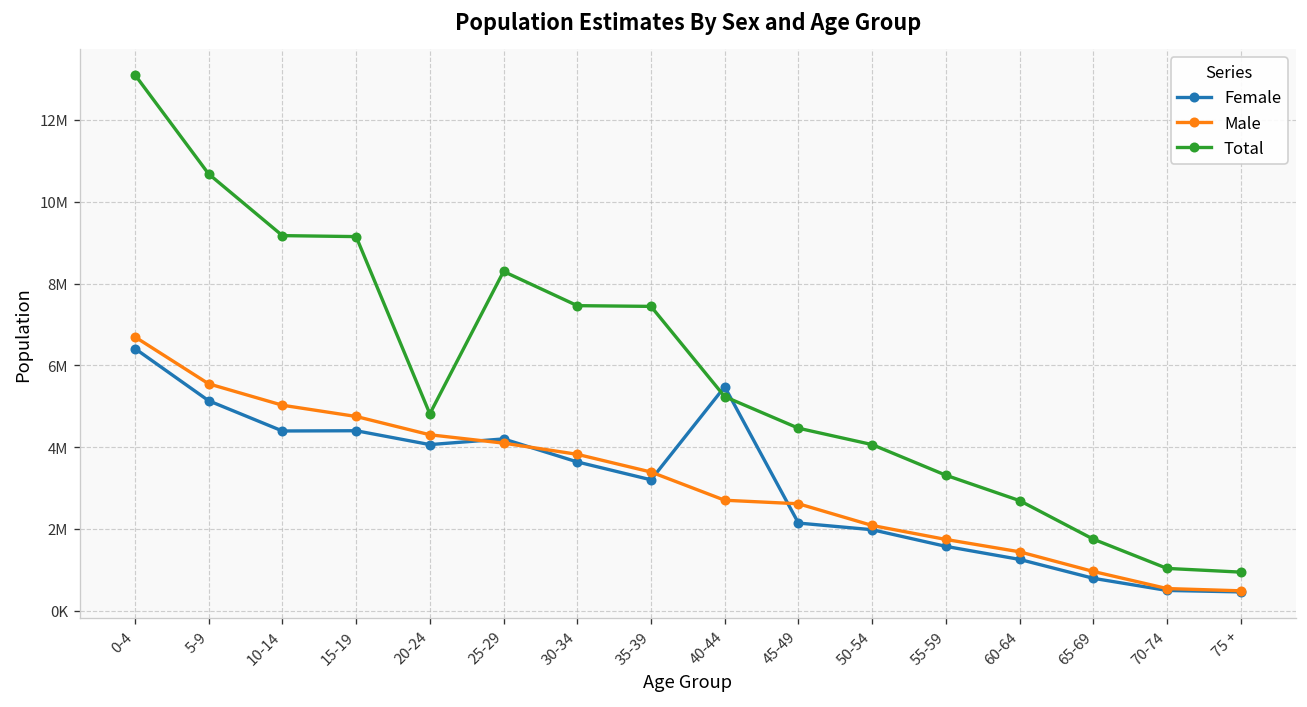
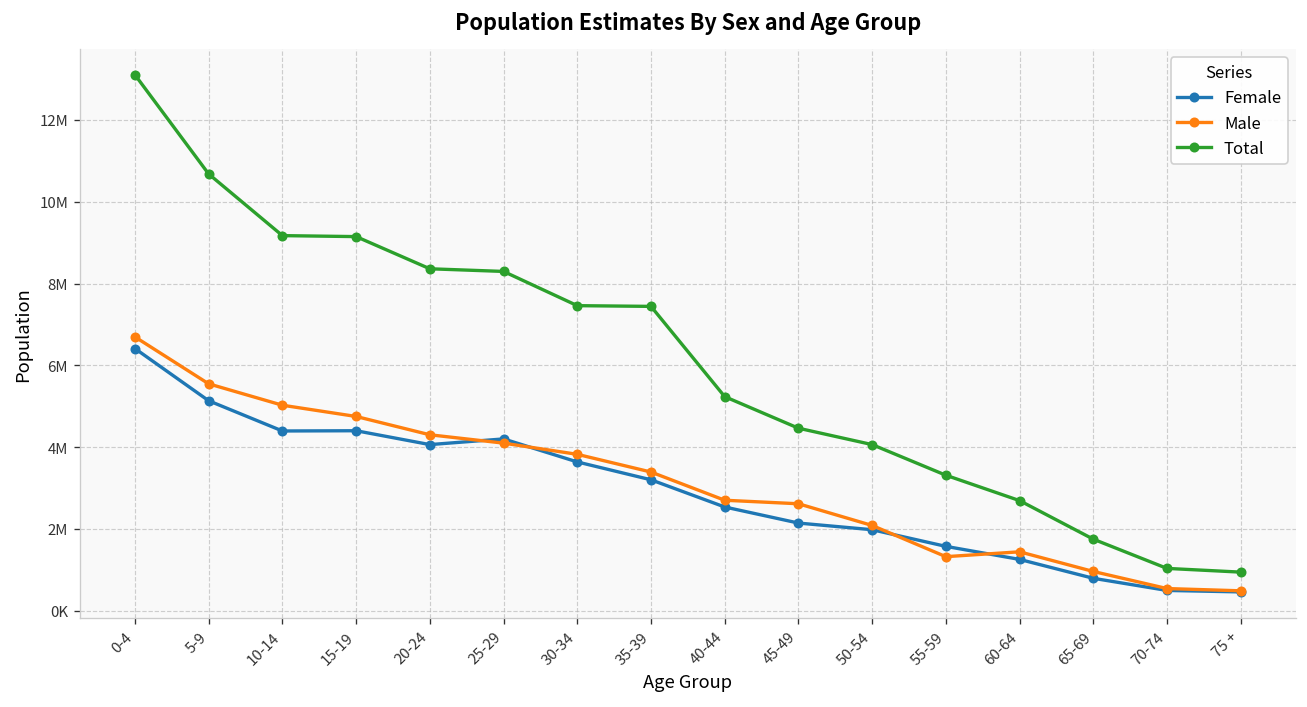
Total, 20-24: 4800000 -> 8400000
Female, 40-44: 5500000 -> 2500000
Male, 55-59: 1700000 -> 1300000
